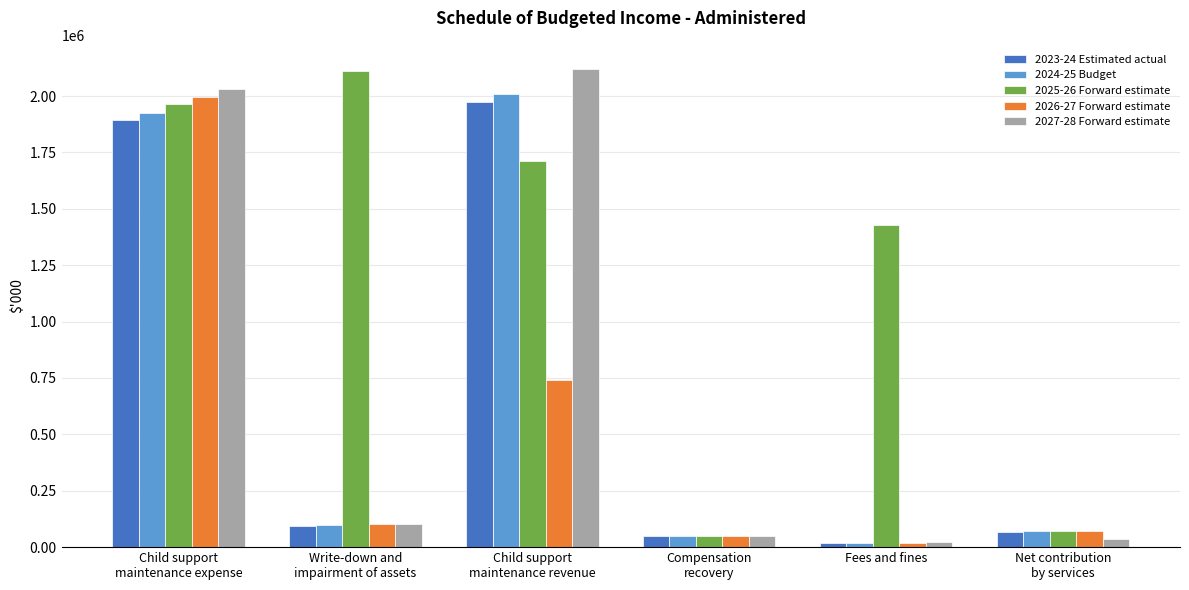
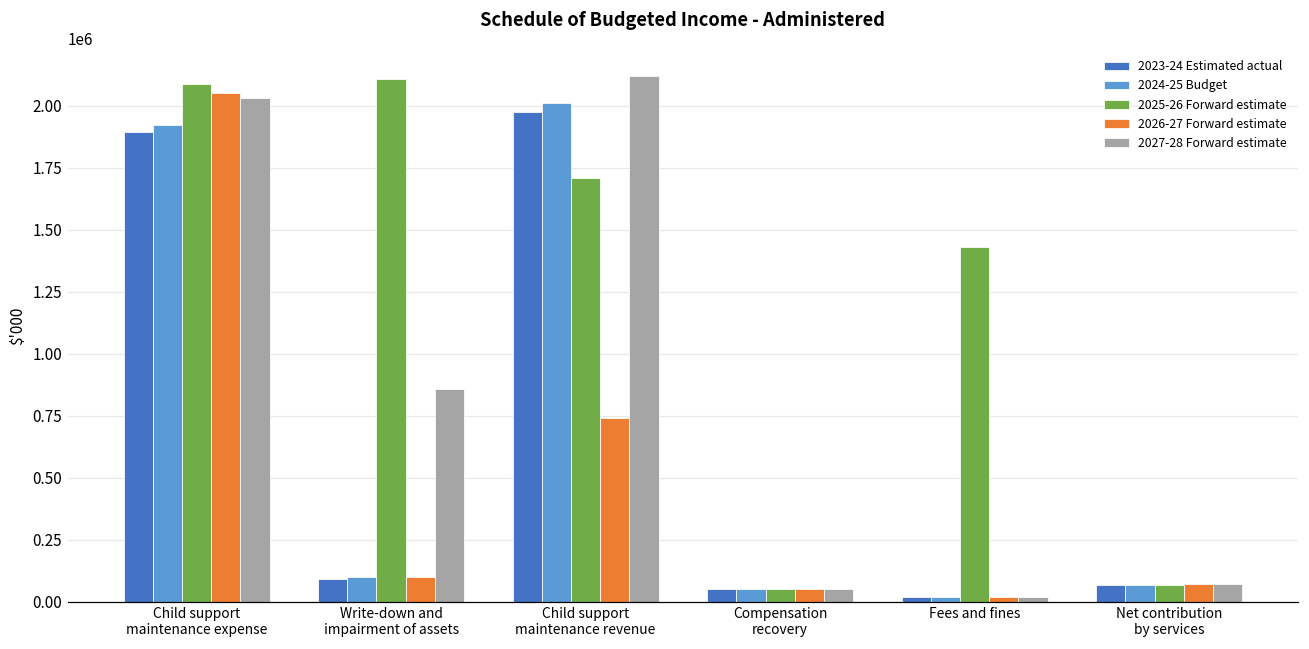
2025-26 Forward estimate, Child support maintenance expense: 1960000 -> 2090000
2026-27 Forward estimate, Child support maintenance expense: 2000000 -> 2050000
2027-28 Forward estimate, Write-down and impairment of assets: 100000 -> 860000
2027-28 Forward estimate, Net contribution by services: 30000 -> 70000
